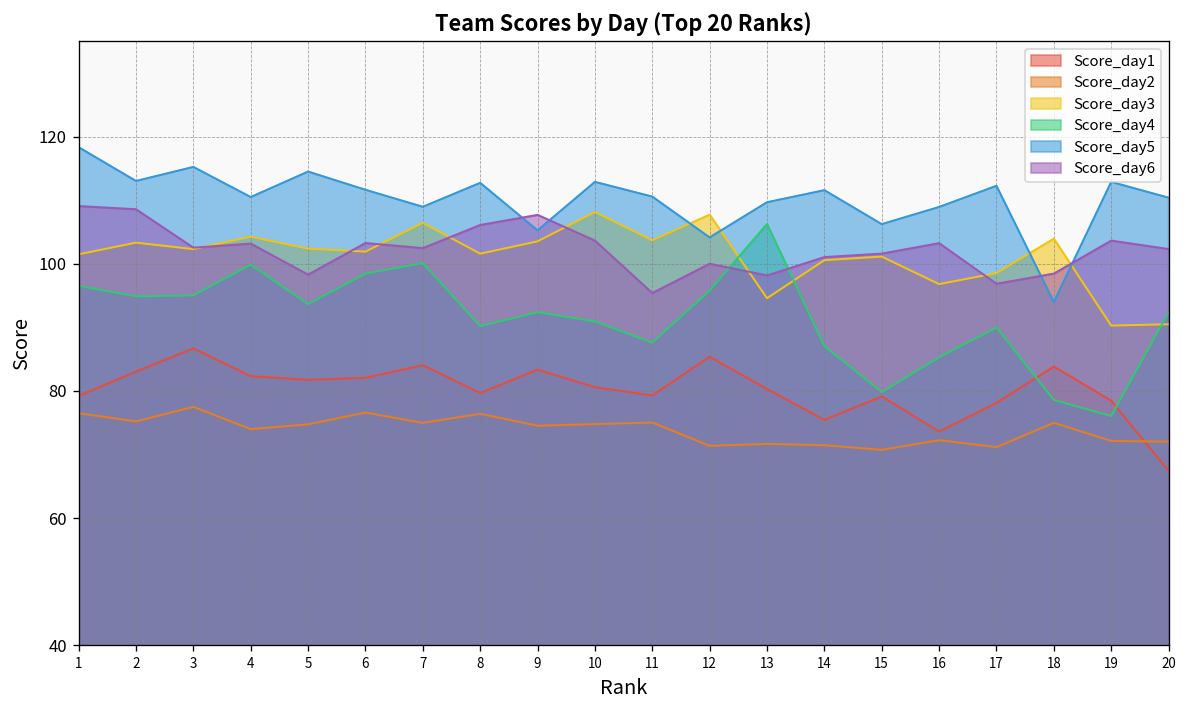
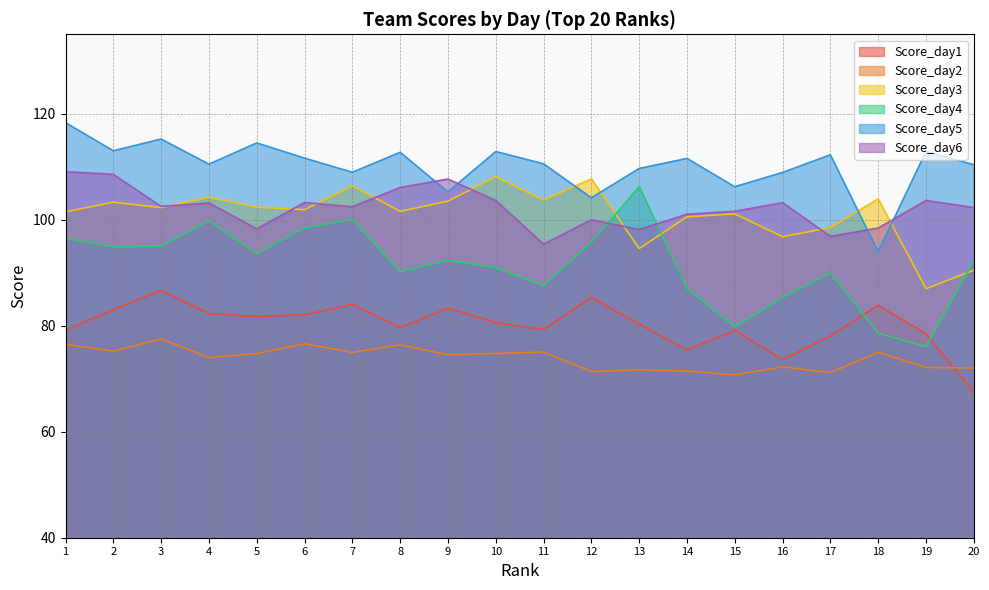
Score_day3, 19: 90 -> 87
